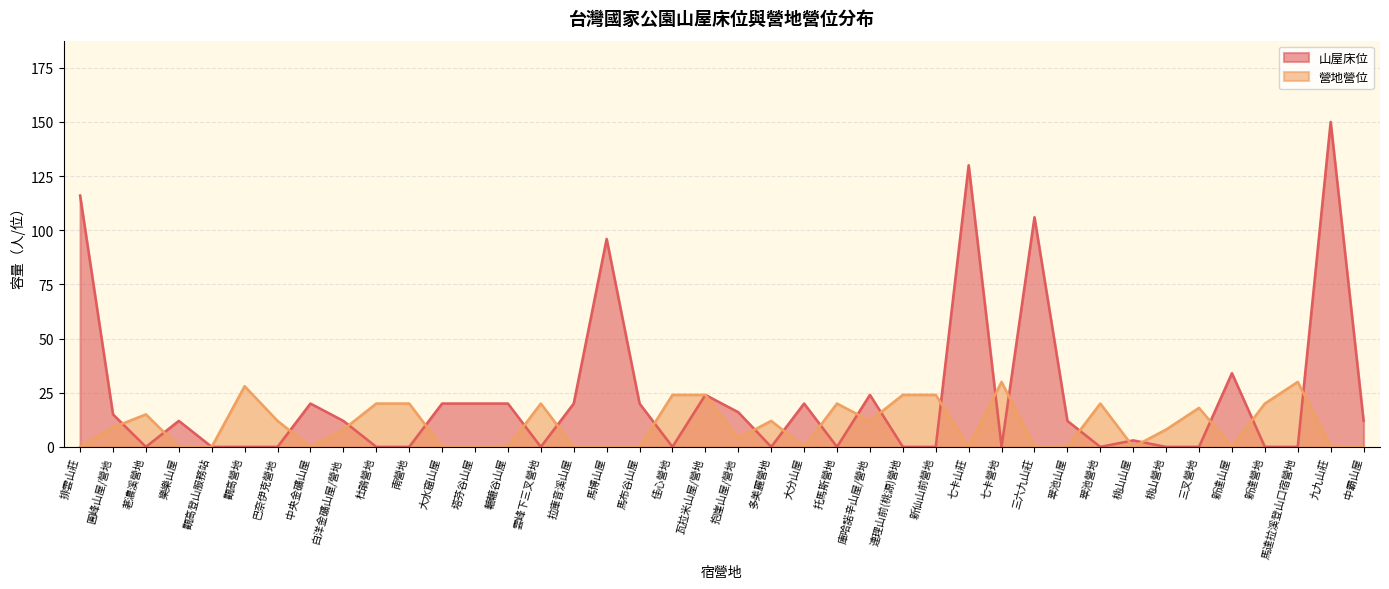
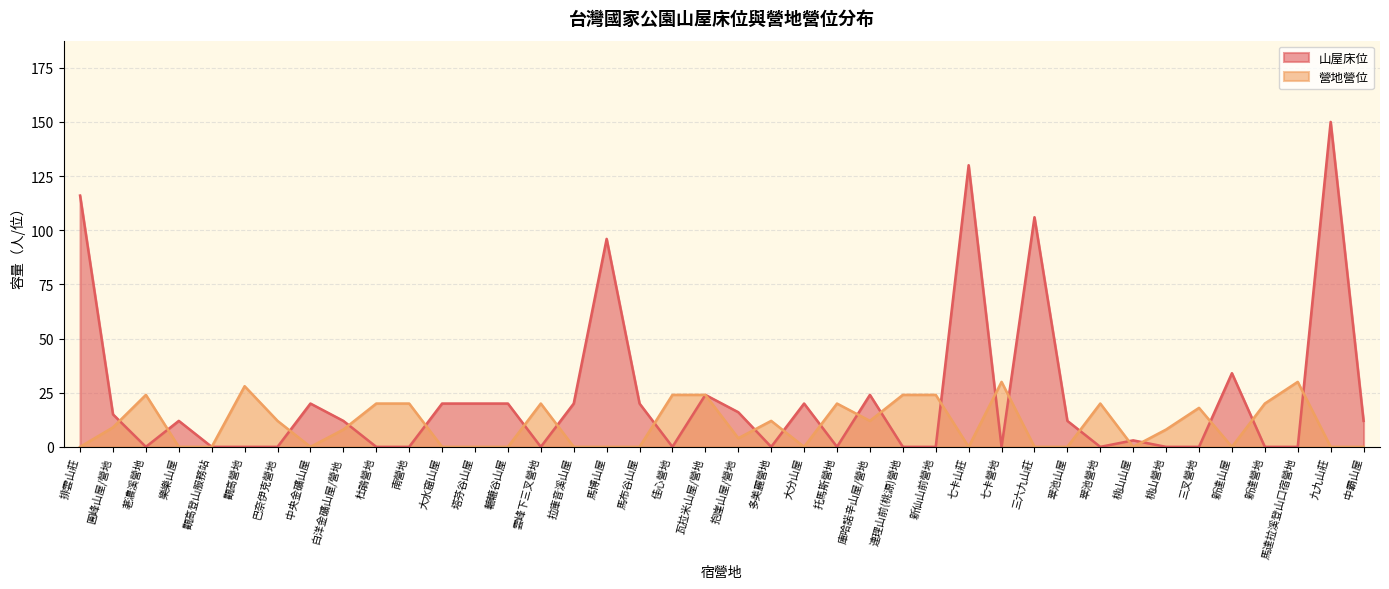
營地營位, 荖濃溪營地: 15 -> 24
